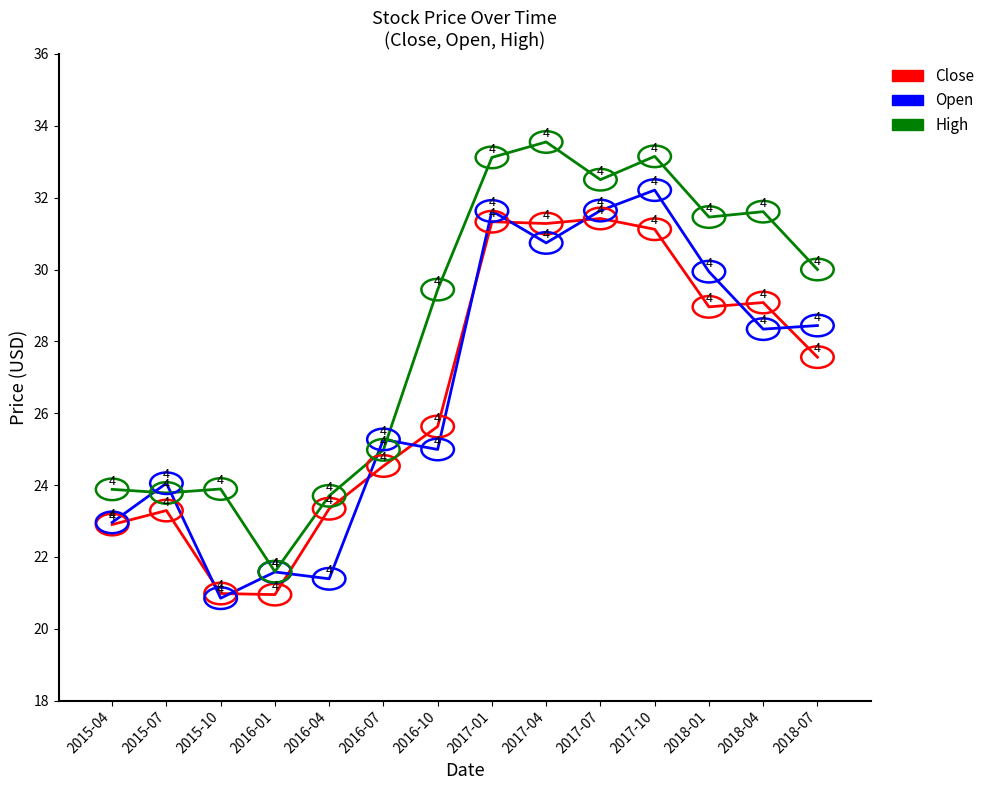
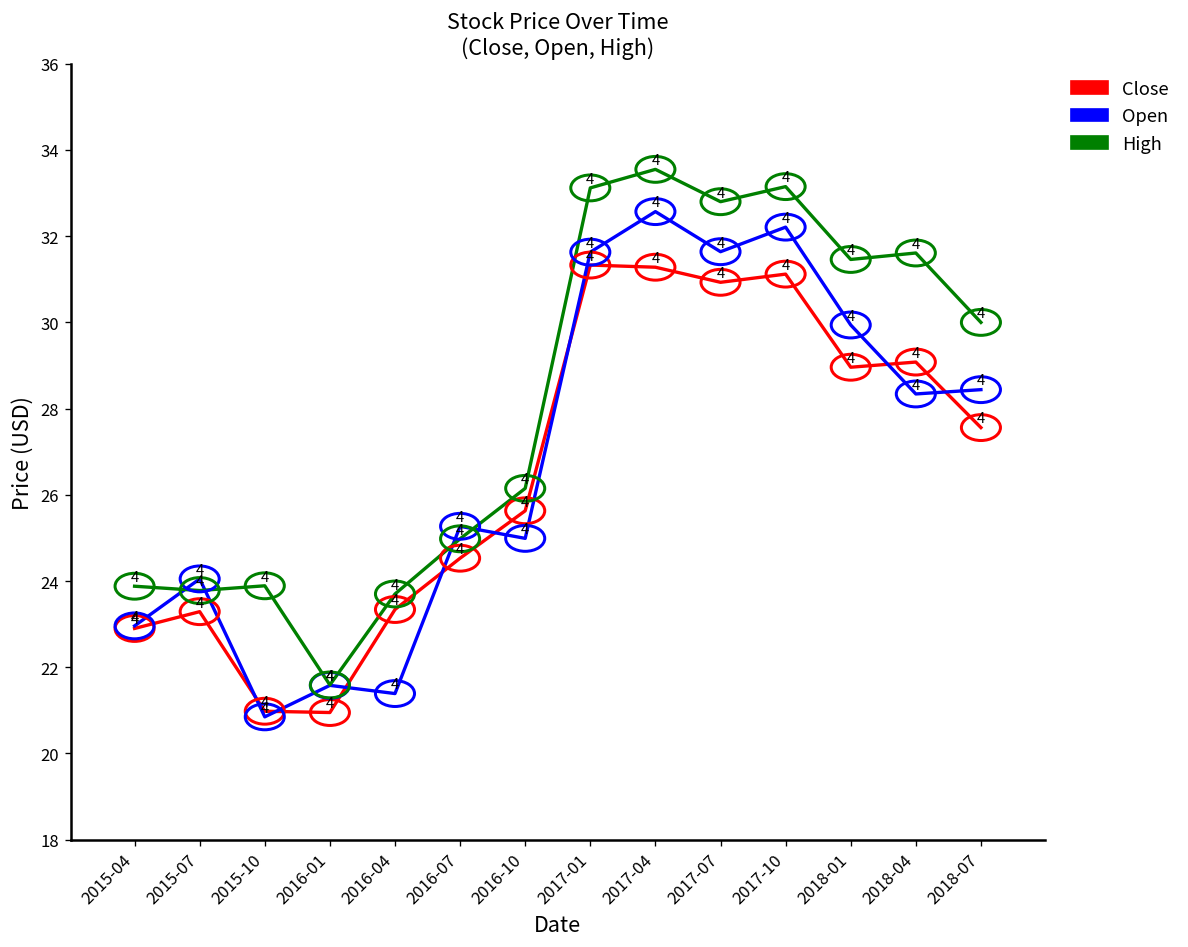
High, 2016-10: 29.4 -> 26.2
Open, 2017-04: 30.7 -> 32.6
Close, 2017-07: 31.4 -> 30.9
High, 2017-07: 32.5 -> 32.8
